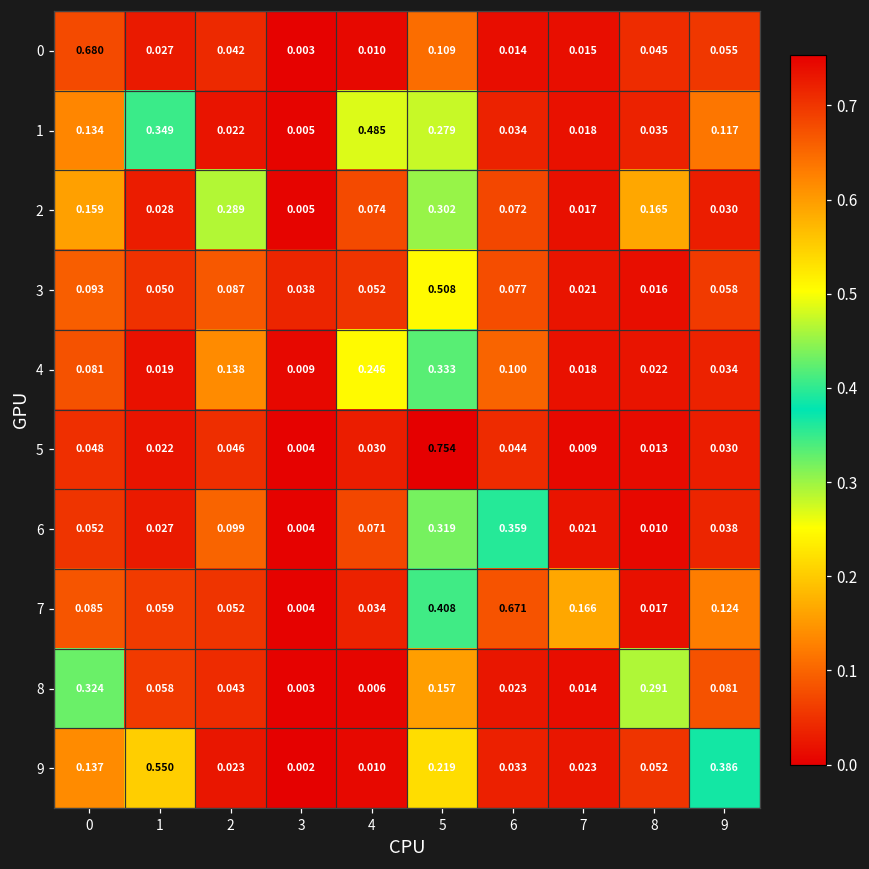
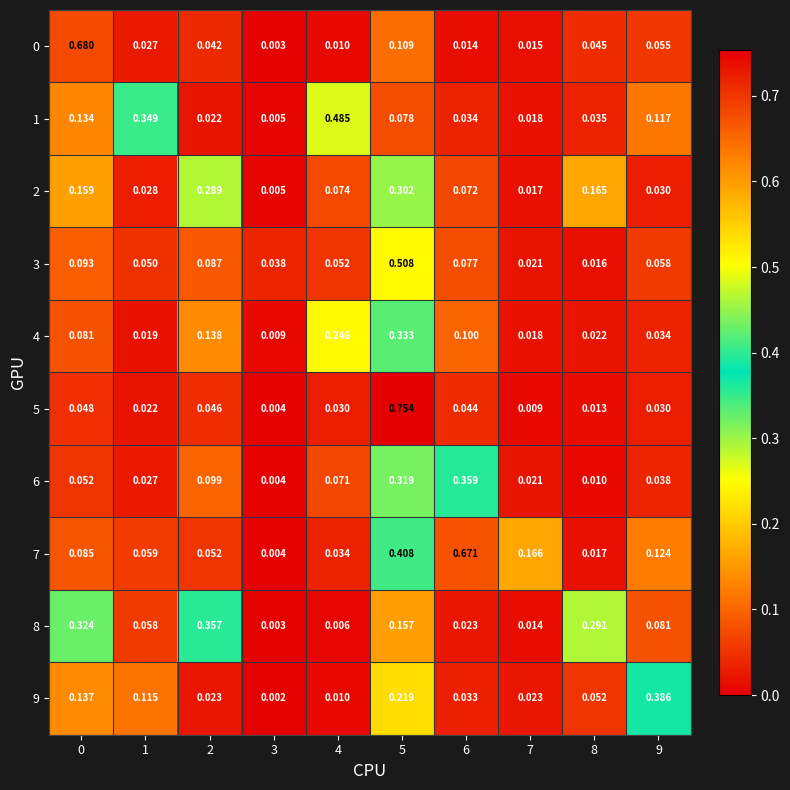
1, 5: 0.279 -> 0.078
8, 2: 0.043 -> 0.357
9, 1: 0.550 -> 0.115
